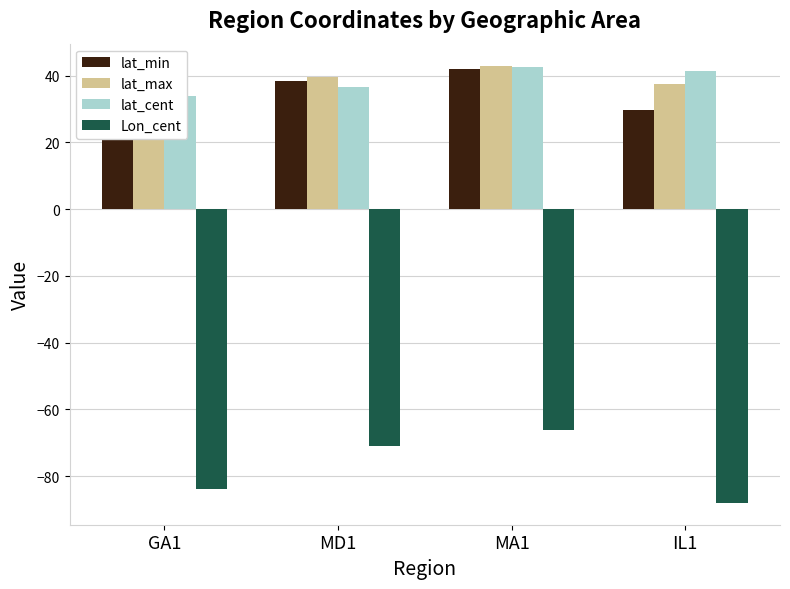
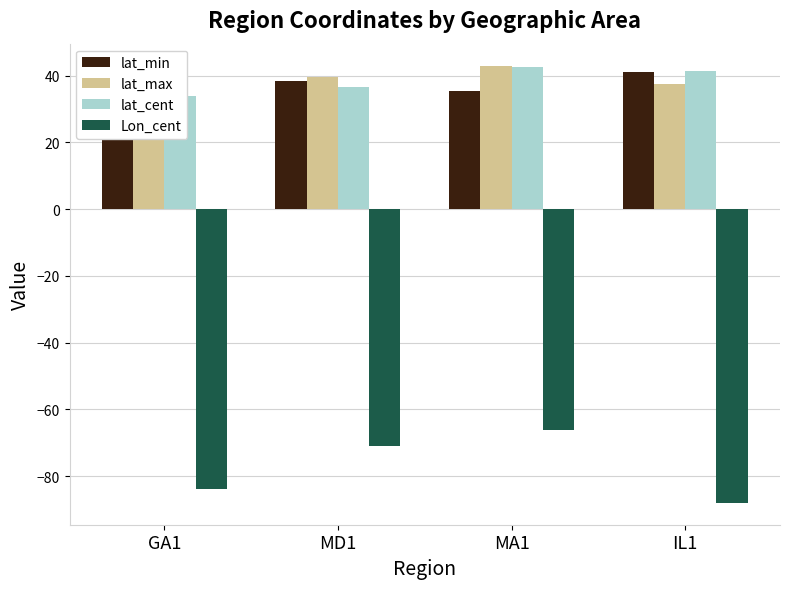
lat_min, MA1: 42 -> 35
lat_min, IL1: 30 -> 41
